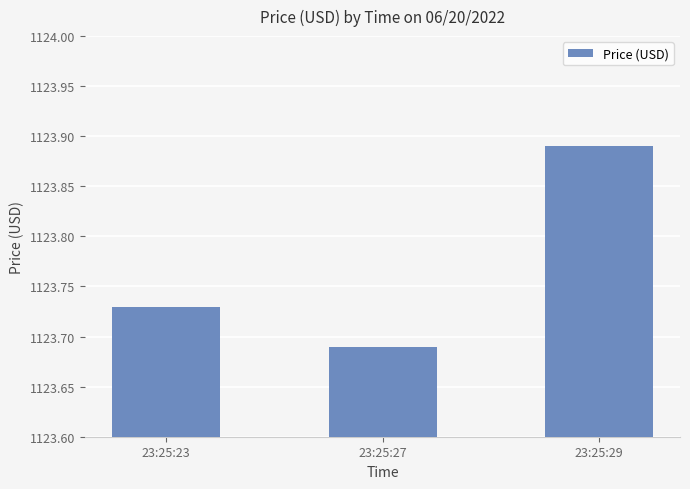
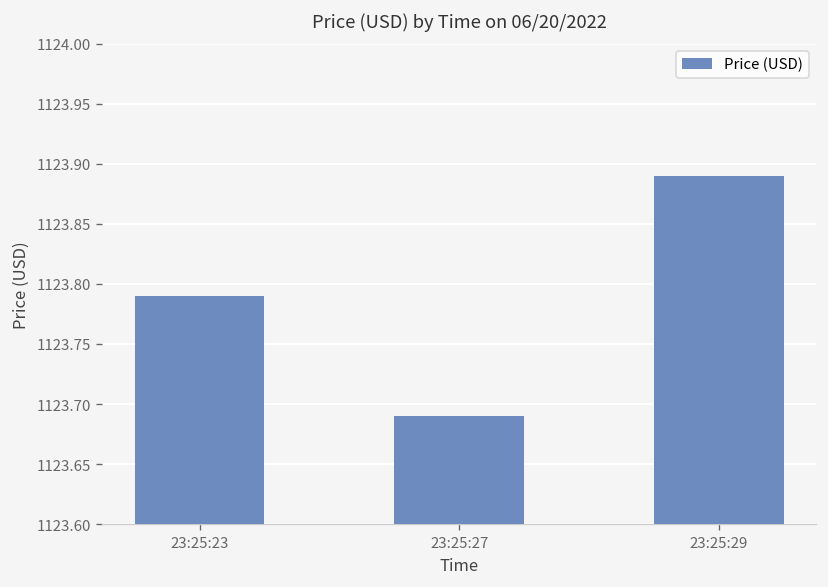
23:25:23: 1123.73 -> 1123.79
